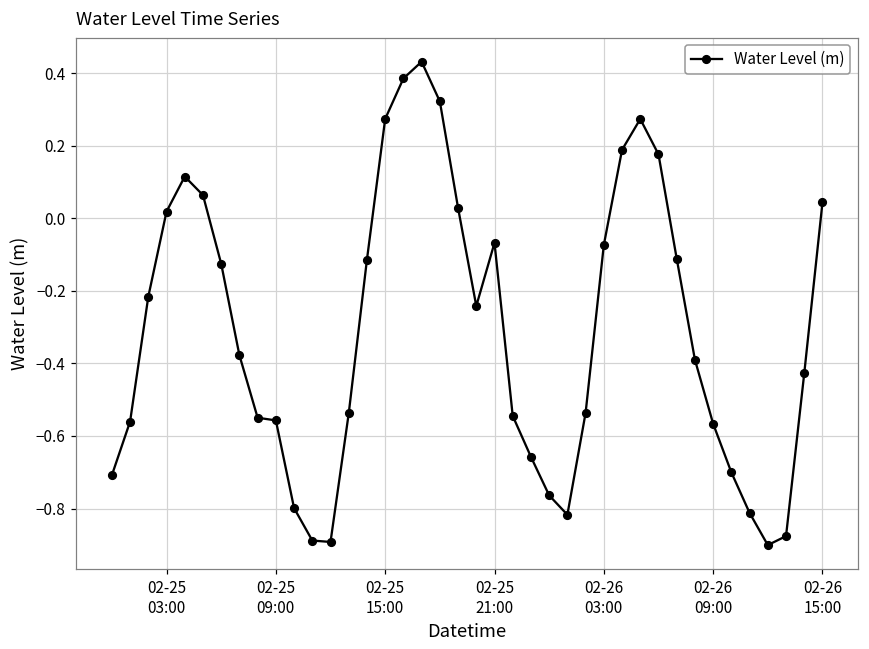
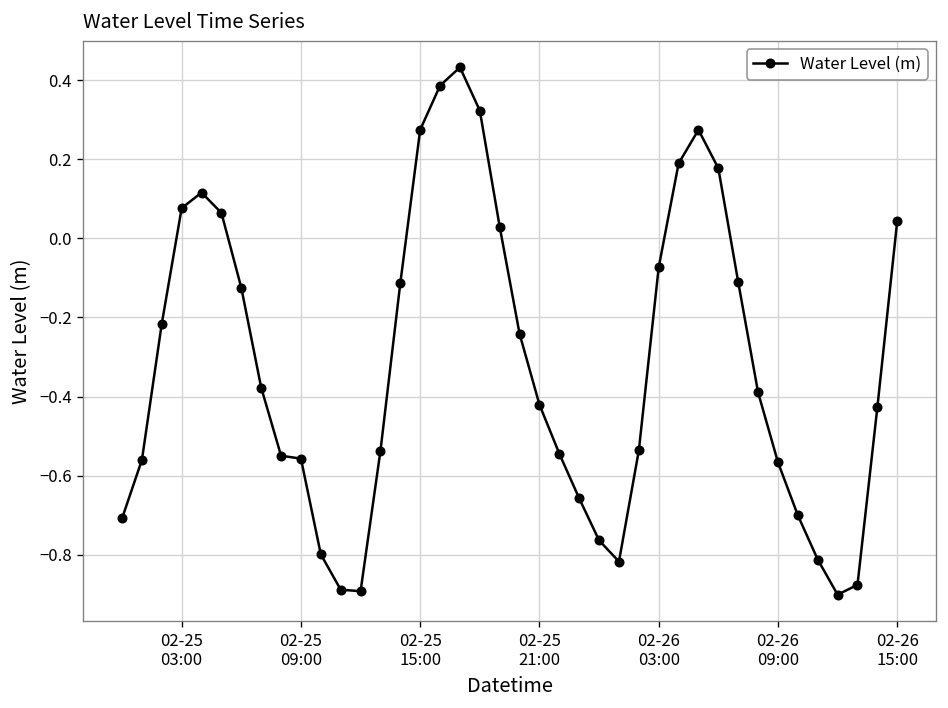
02-25 03:00: 0.02 -> 0.08
02-25 21:00: -0.07 -> -0.42
